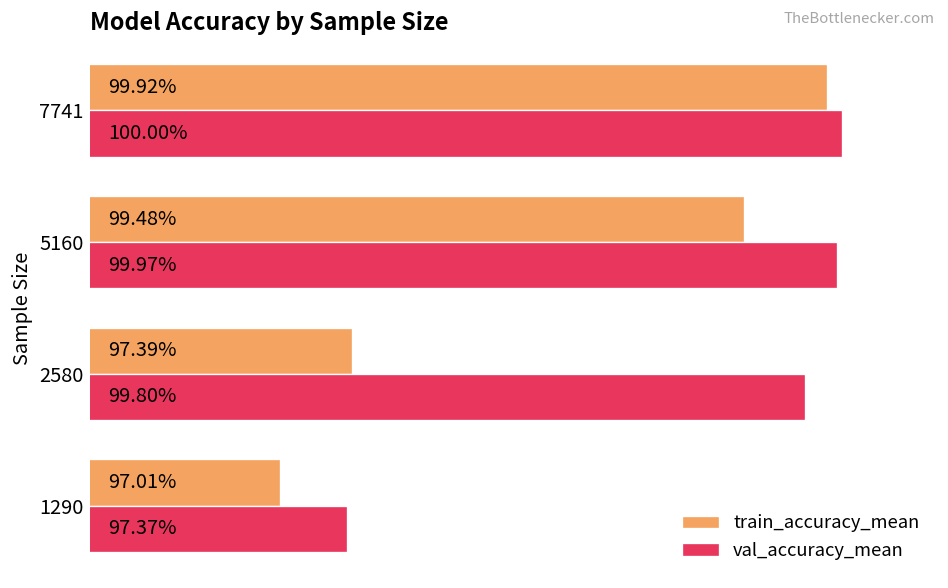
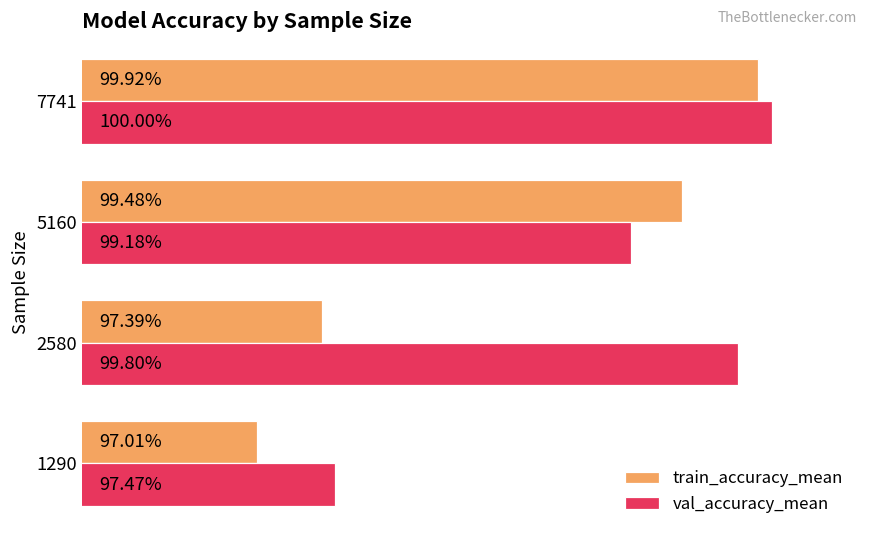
val_accuracy_mean, 5160: 99.97% -> 99.18%
val_accuracy_mean, 1290: 97.37% -> 97.47%
